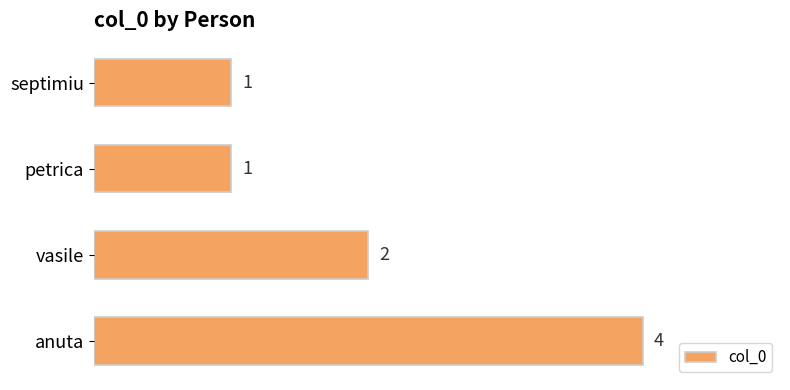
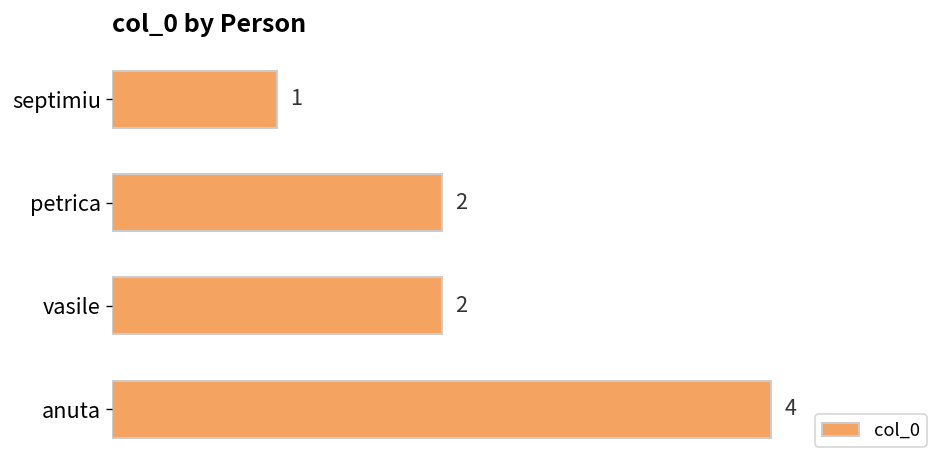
petrica: 1 -> 2
